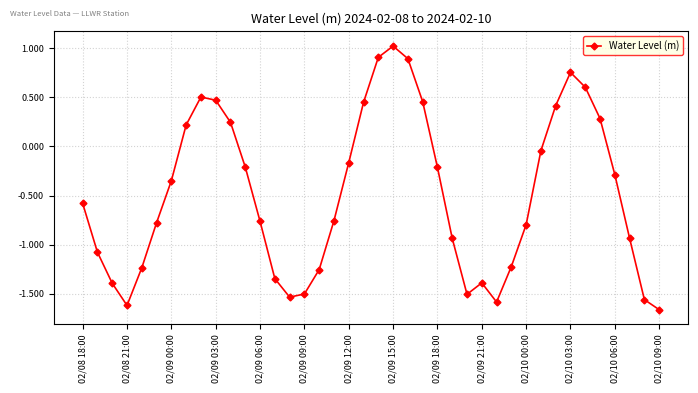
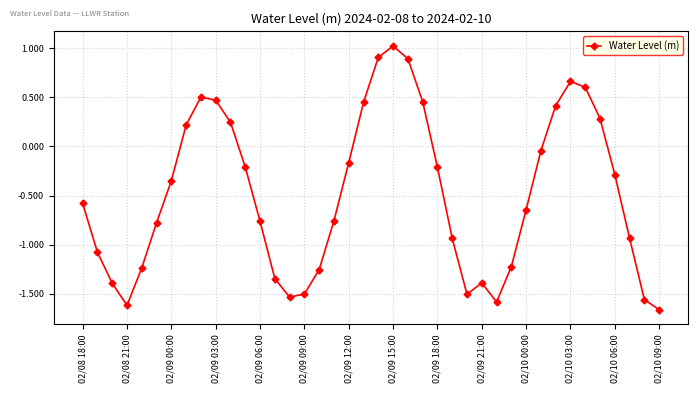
02/10 00:00: -0.8 -> -0.6
02/10 03:00: 0.8 -> 0.7
